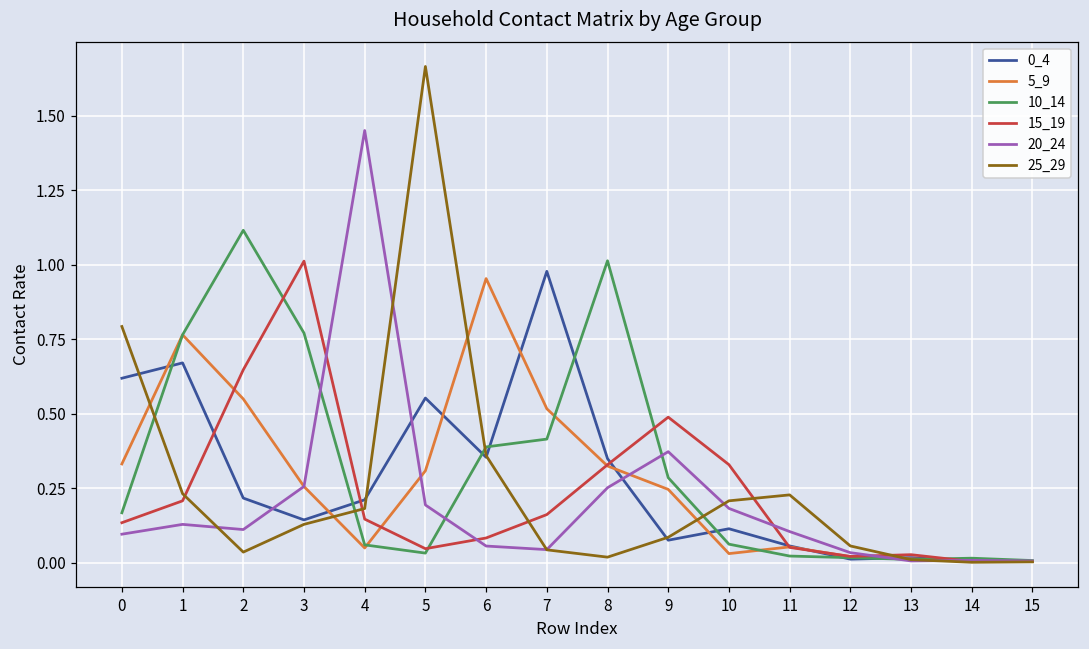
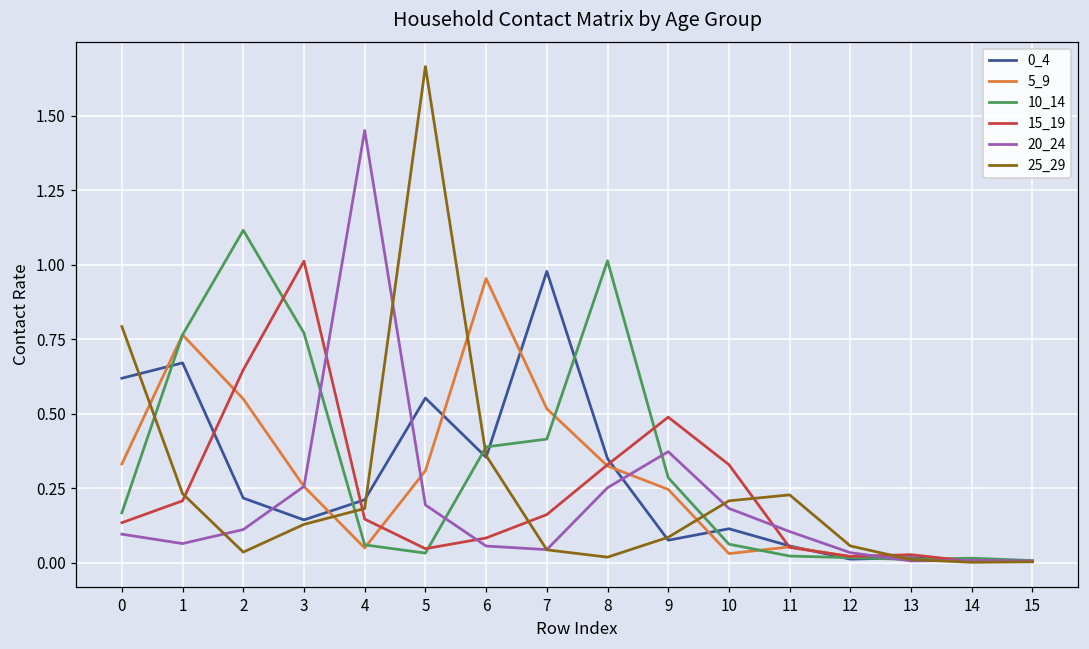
20_24, 1: 0.13 -> 0.06
